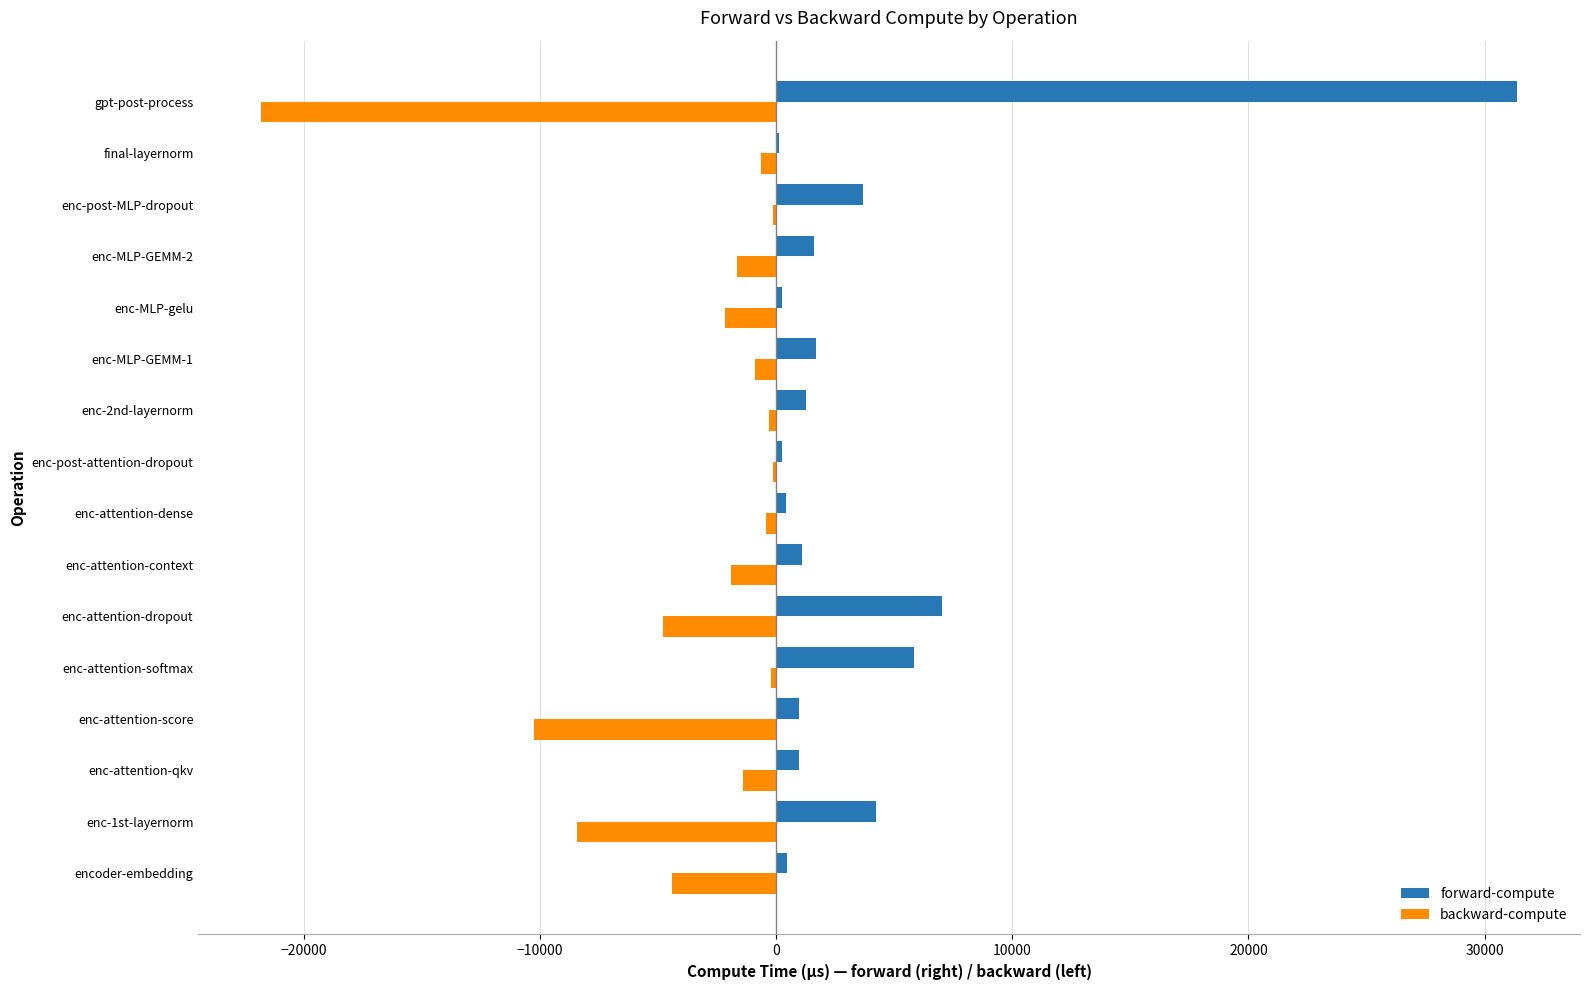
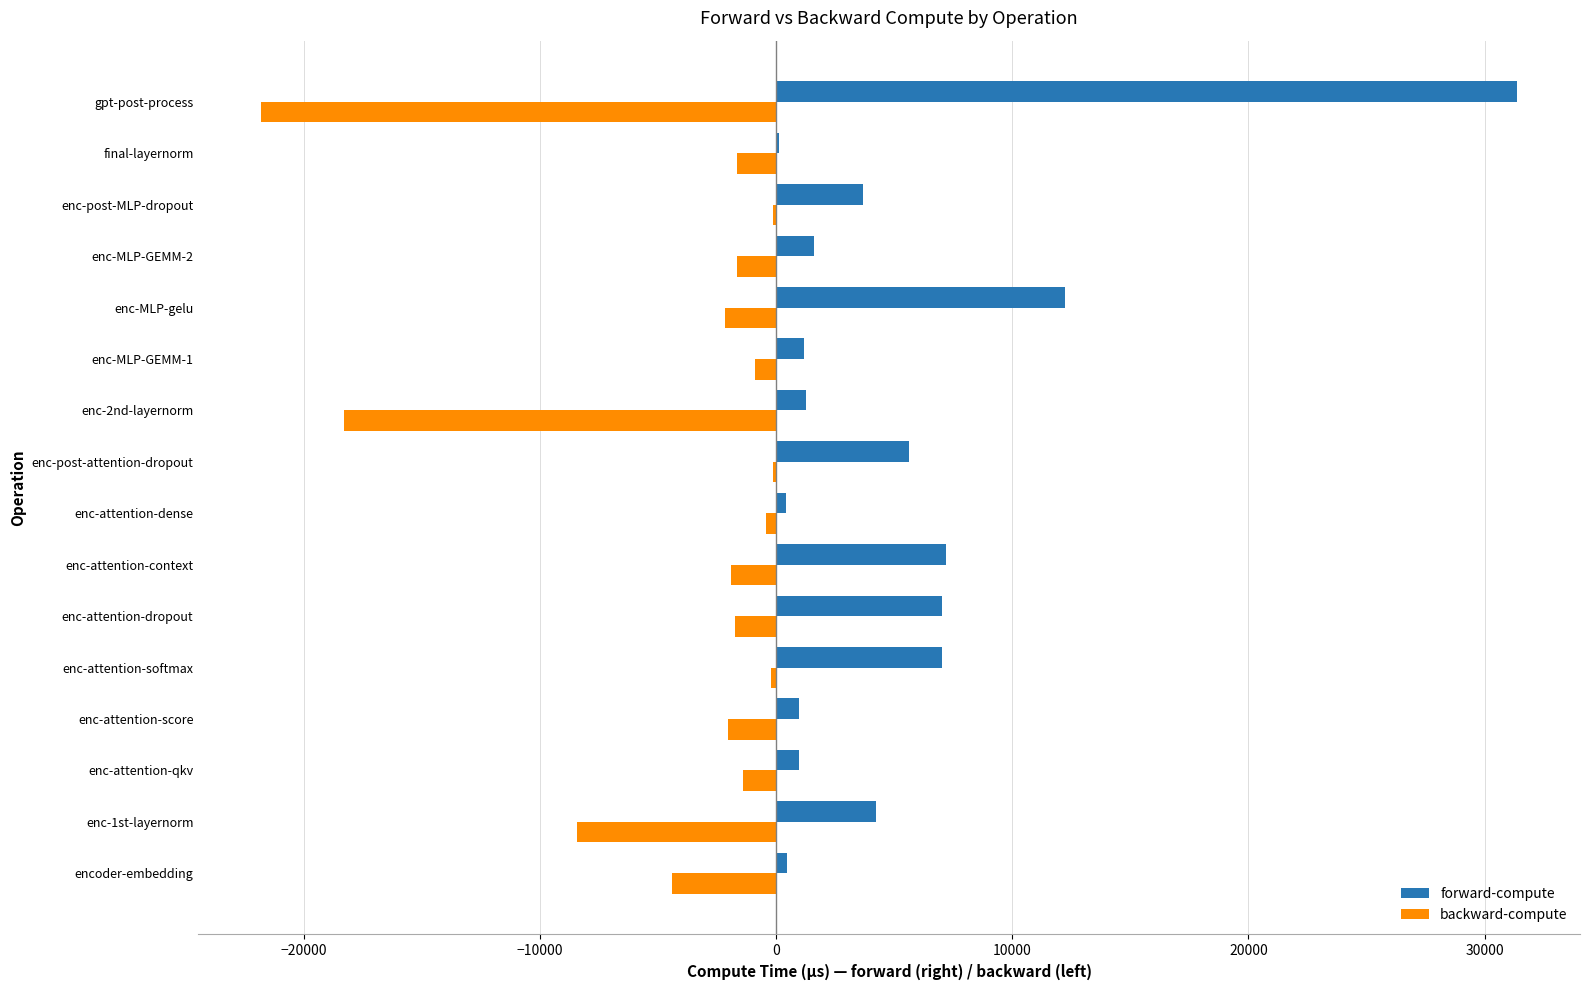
backward-compute, final-layernorm: -600 -> -1600
forward-compute, enc-MLP-gelu: 300 -> 12200
forward-compute, enc-MLP-GEMM-1: 1700 -> 1200
backward-compute, enc-2nd-layernorm: -300 -> -18300
forward-compute, enc-post-attention-dropout: 300 -> 5600
forward-compute, enc-attention-context: 1100 -> 7200
backward-compute, enc-attention-dropout: -4800 -> -1800
forward-compute, enc-attention-softmax: 5900 -> 7000
backward-compute, enc-attention-score: -10300 -> -2000
